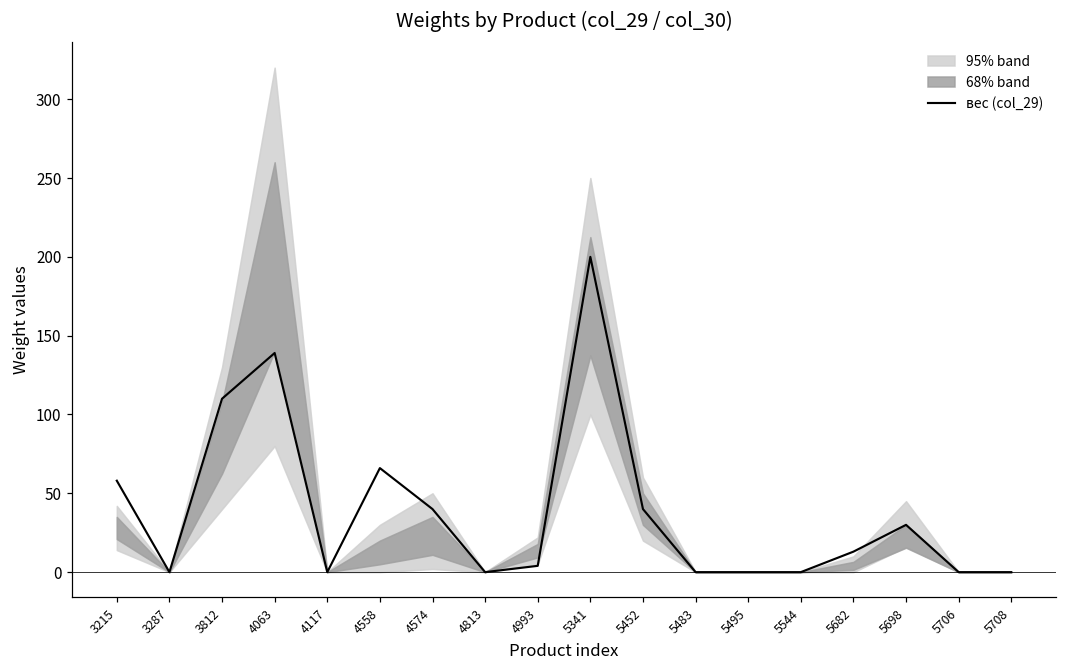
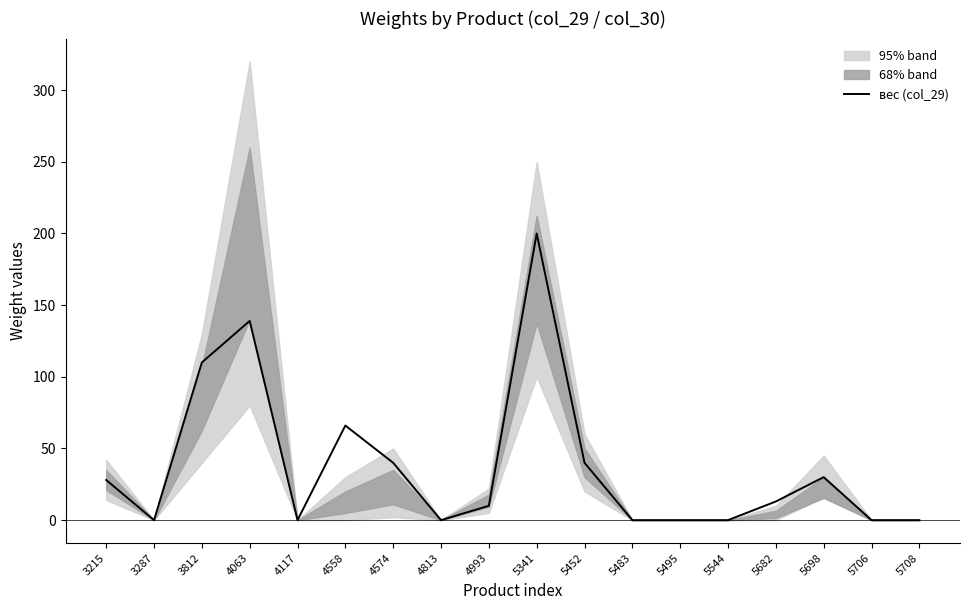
вес (col_29), 3215: 58 -> 28
вес (col_29), 4993: 4 -> 10
